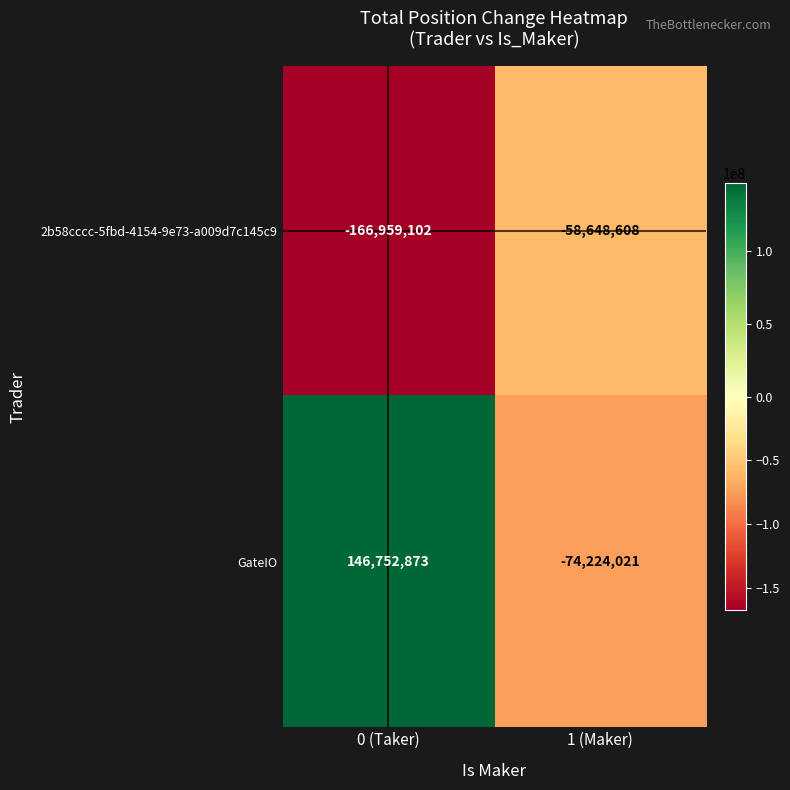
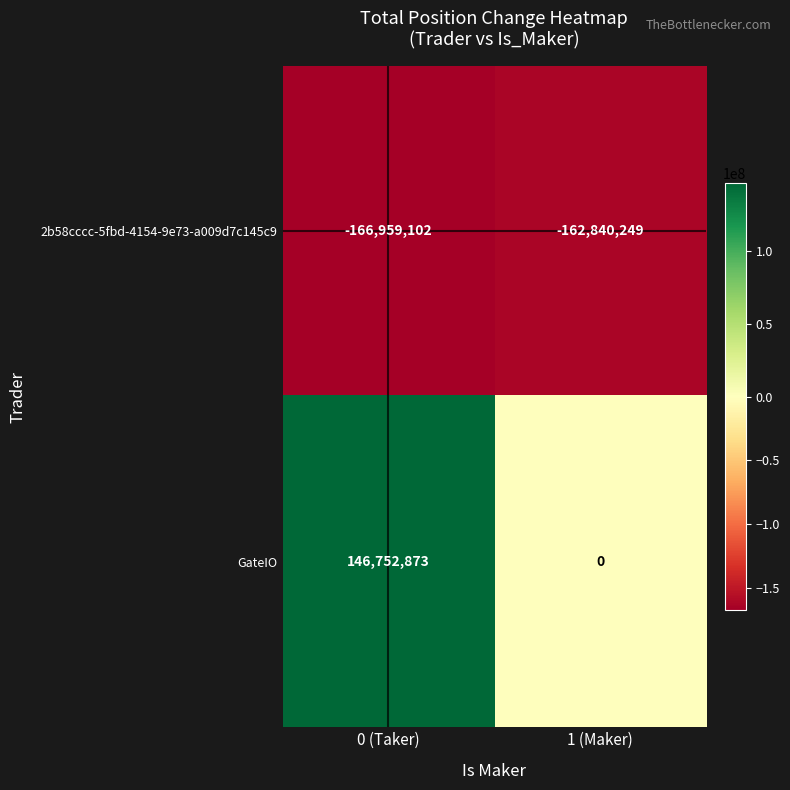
2b58cccc-5fbd-4154-9e73-a009d7c145c9, 1 (Maker): -58,648,608 -> -162,840,249
GateIO, 1 (Maker): -74,224,021 -> 0
